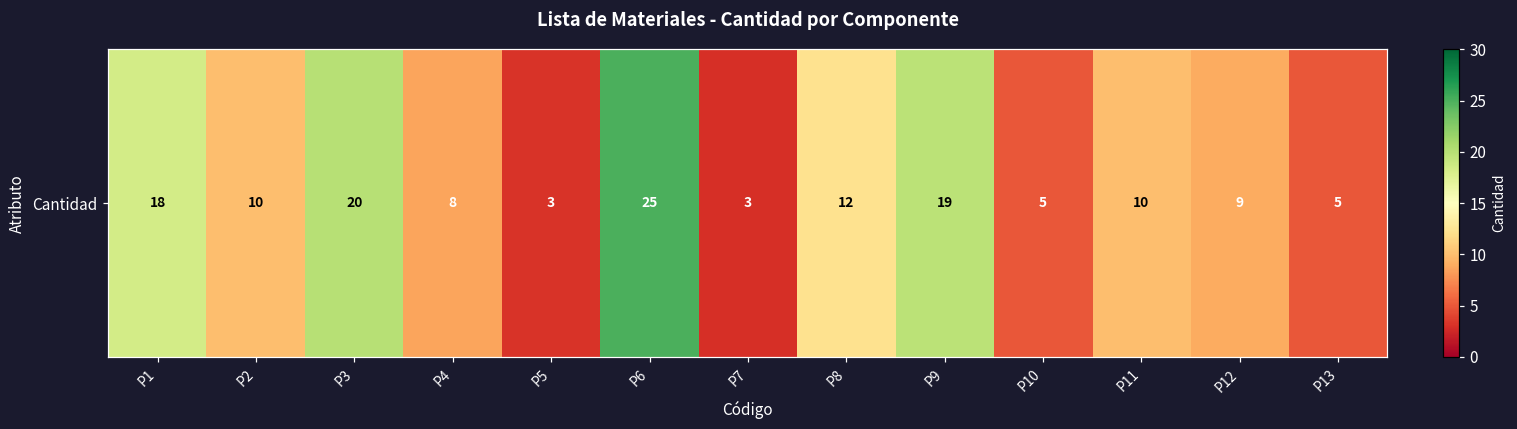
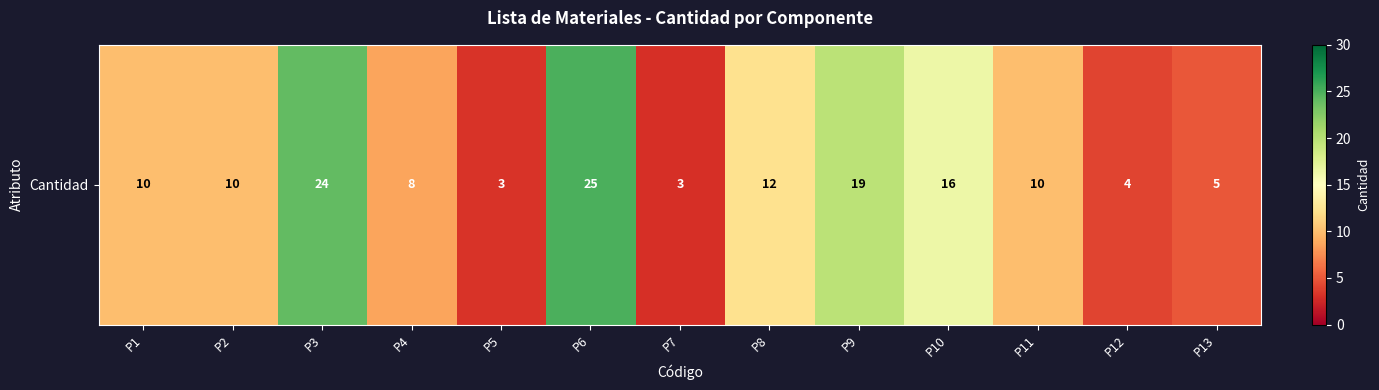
Cantidad, P1: 18 -> 10
Cantidad, P3: 20 -> 24
Cantidad, P10: 5 -> 16
Cantidad, P12: 9 -> 4
